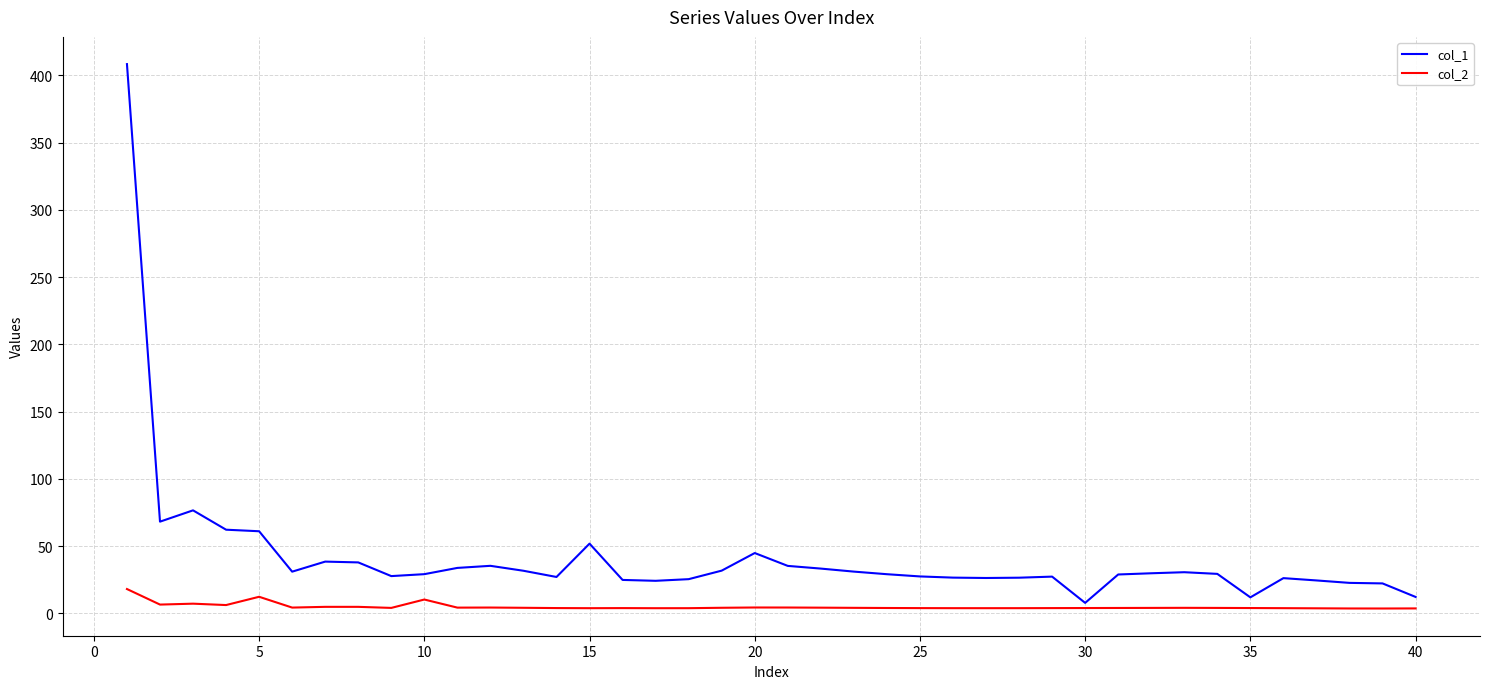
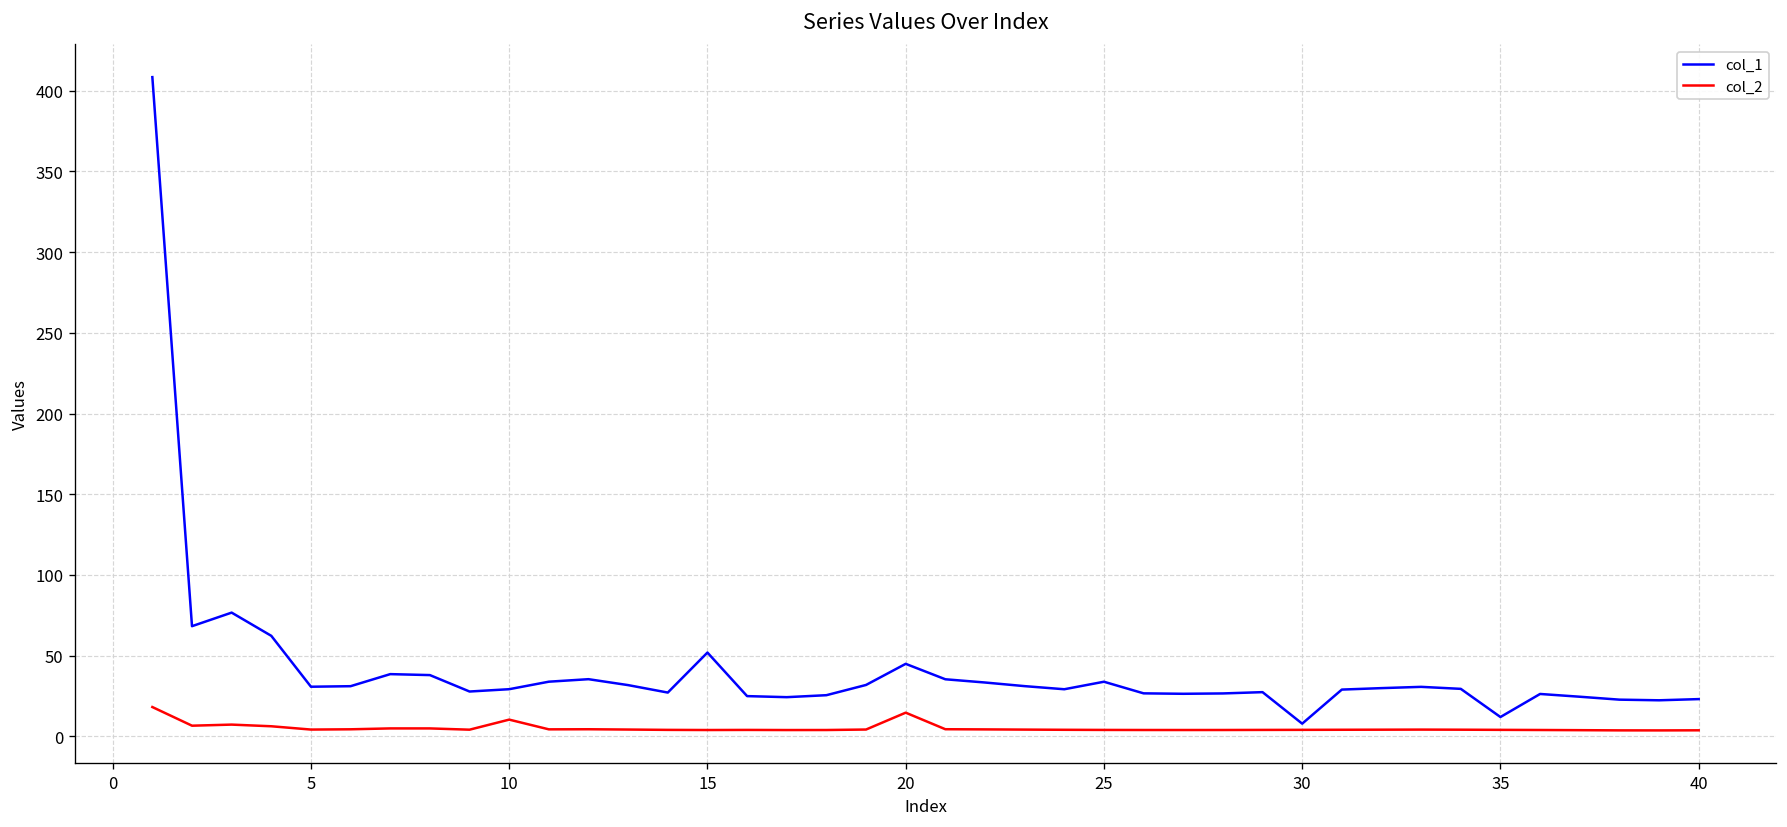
col_1, 5: 61 -> 31
col_2, 5: 12 -> 4
col_2, 20: 4 -> 15
col_1, 25: 28 -> 34
col_1, 40: 12 -> 23
